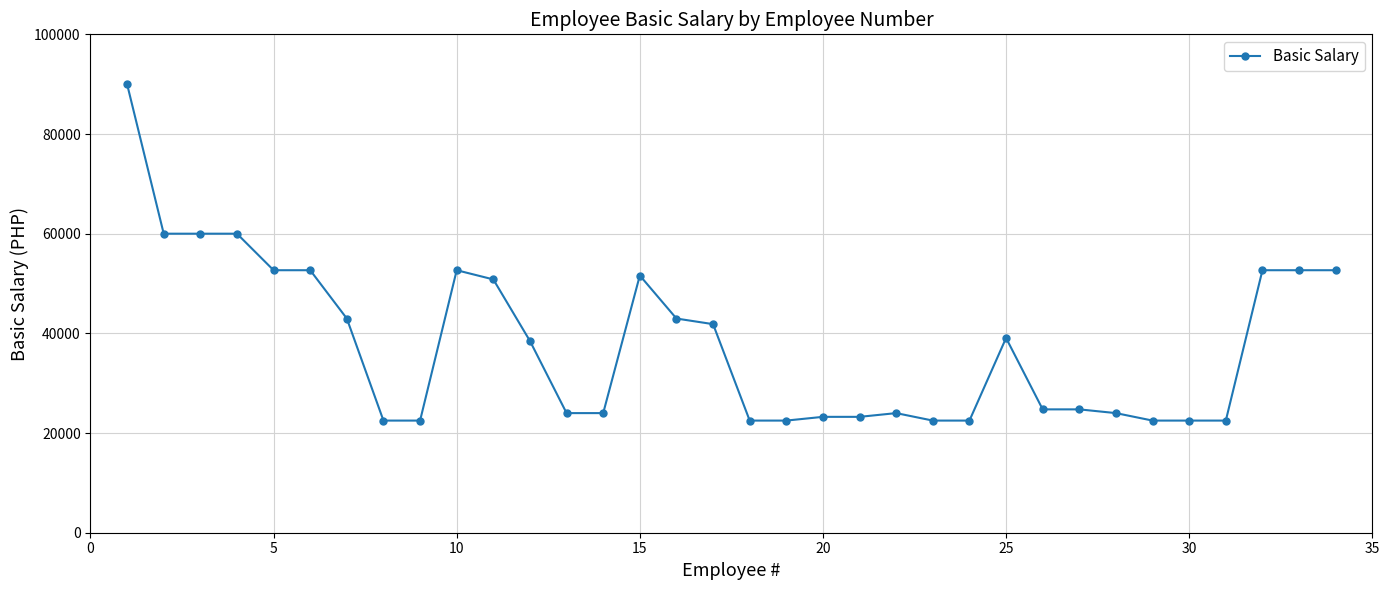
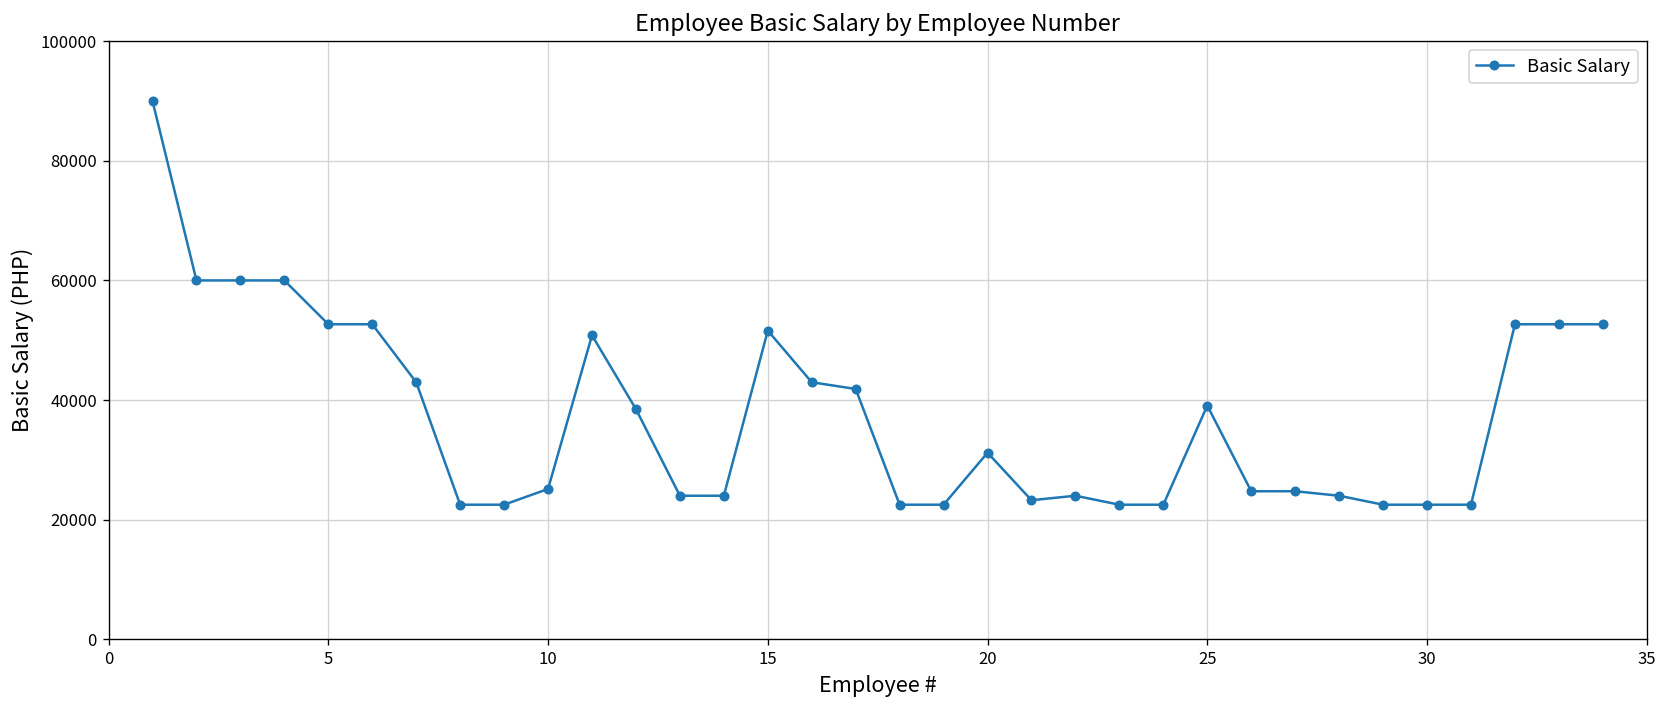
10: 53000 -> 25000
20: 23000 -> 31000
